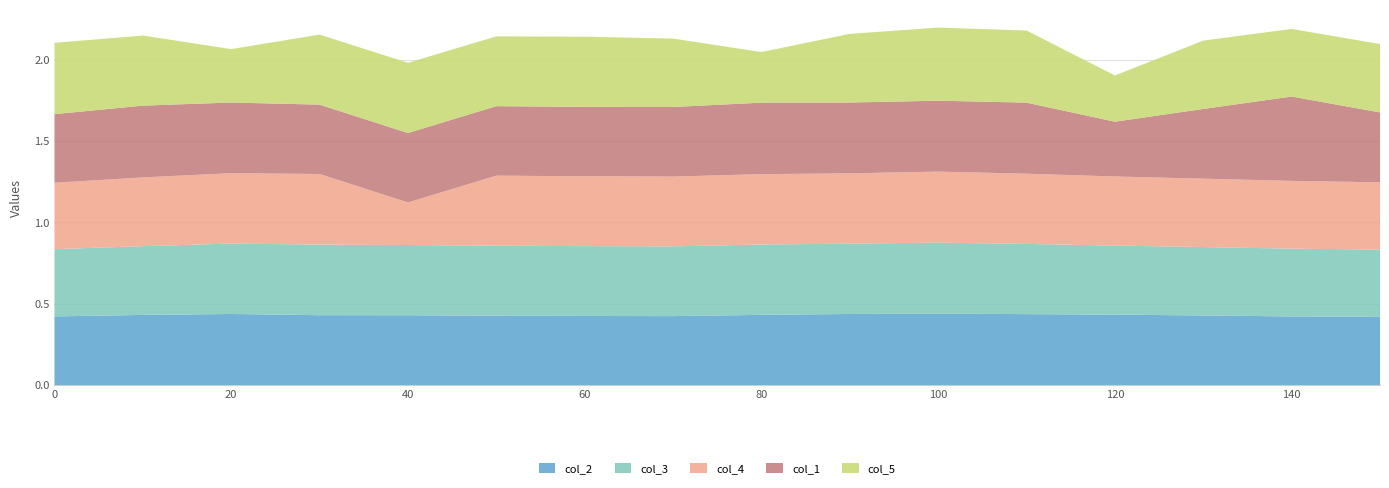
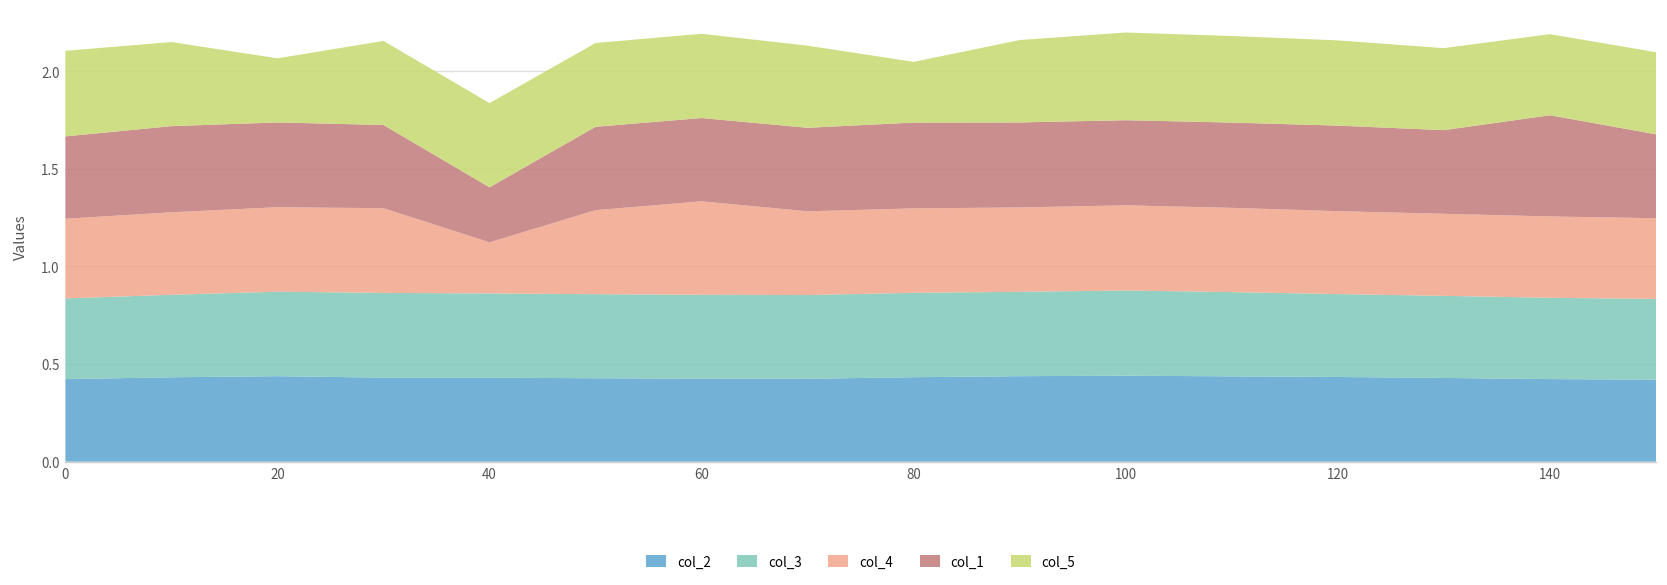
col_1, 40: 0.43 -> 0.28
col_4, 60: 0.43 -> 0.48
col_1, 120: 0.34 -> 0.44
col_5, 120: 0.28 -> 0.44
